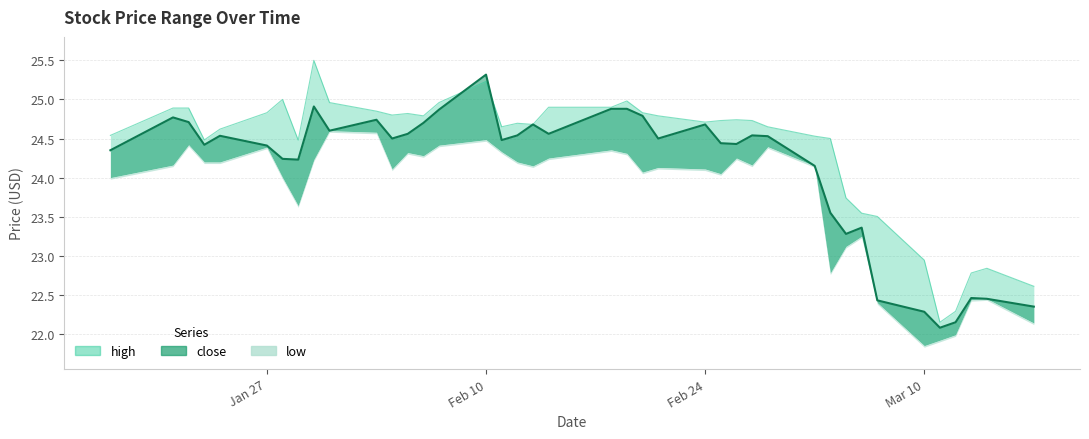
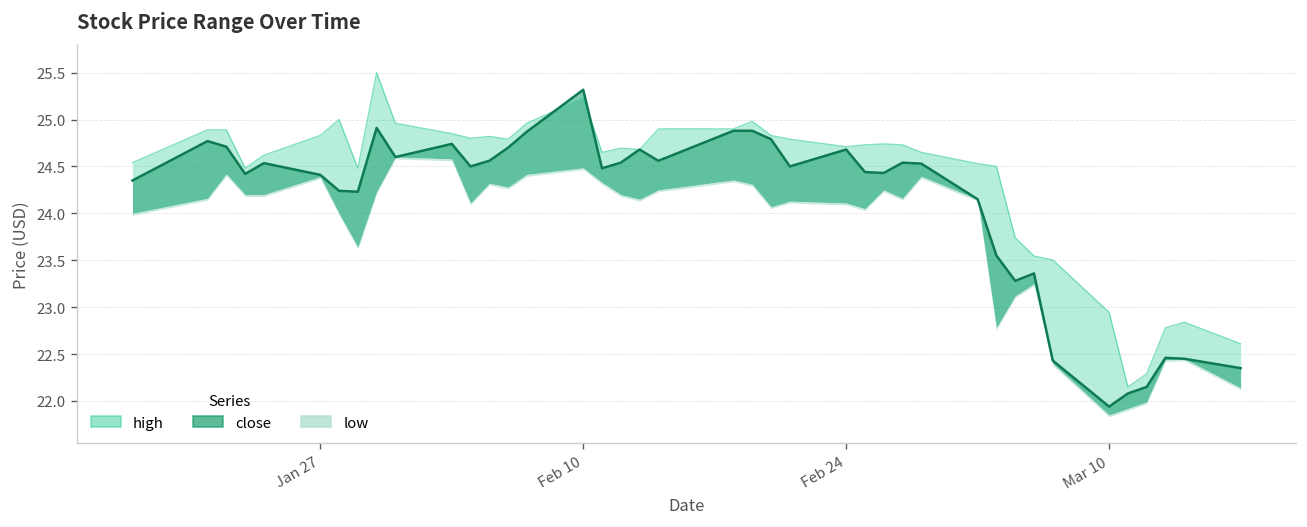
close, Mar 10: 22.3 -> 21.9
